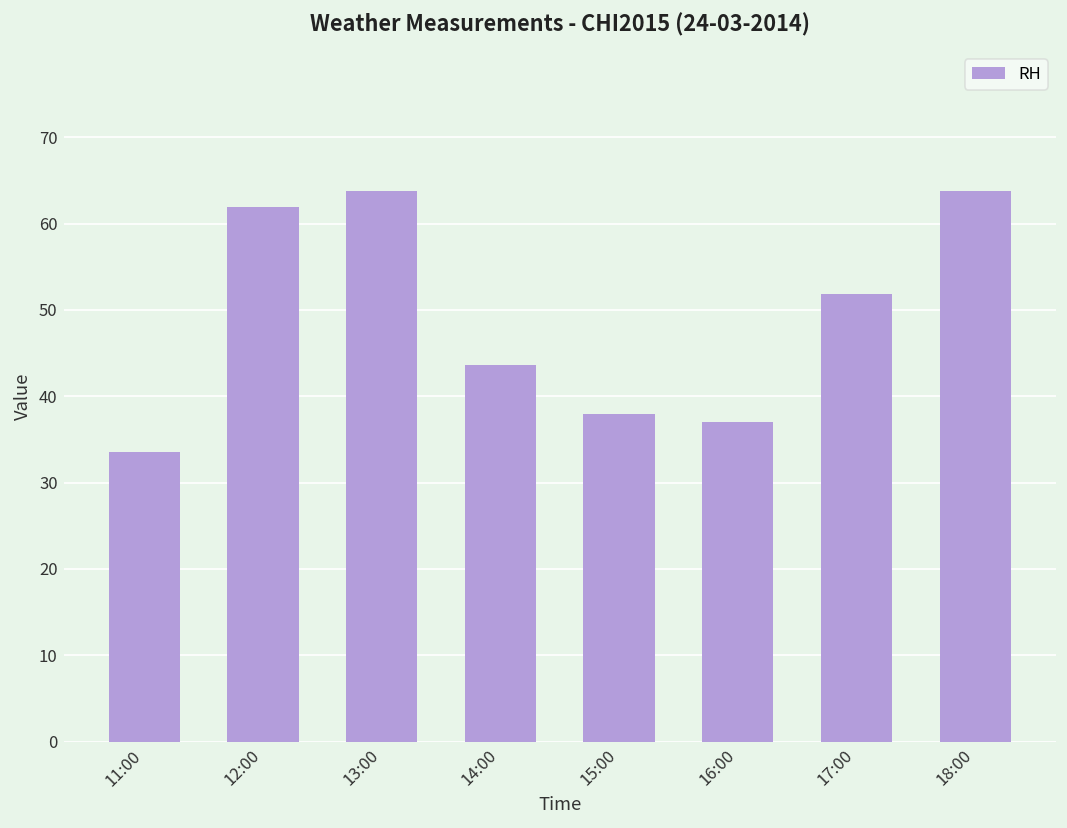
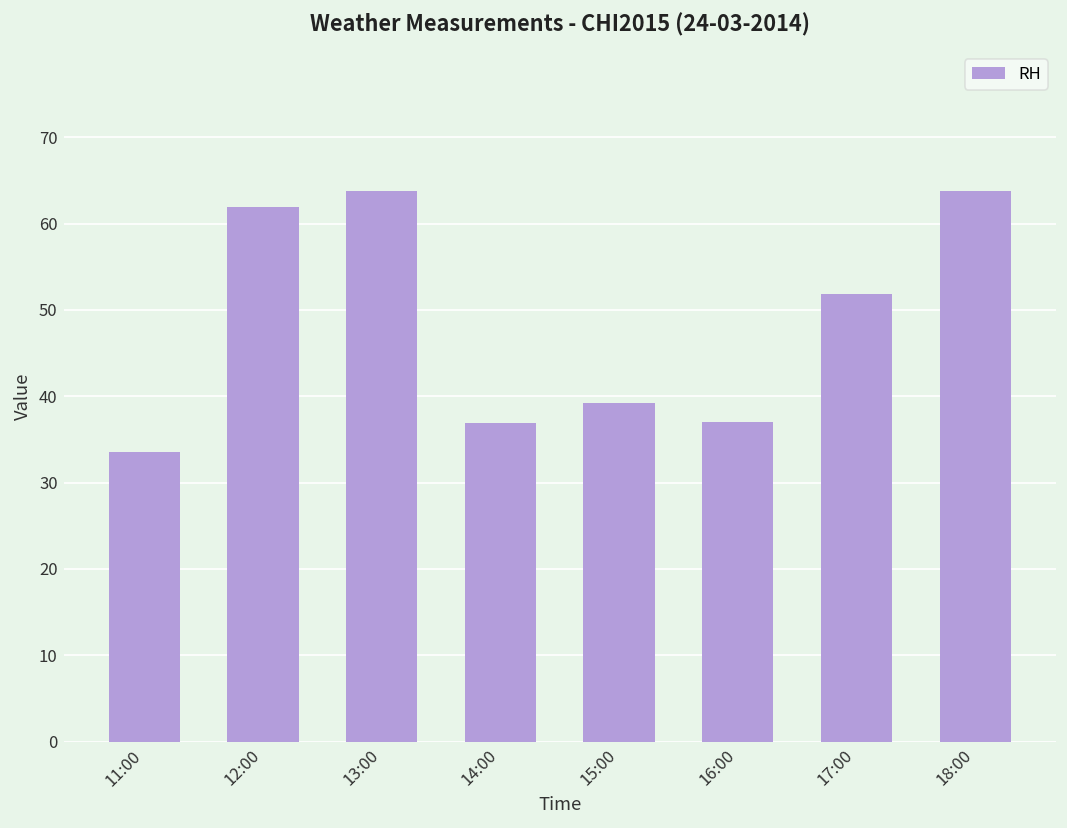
14:00: 44 -> 37
15:00: 38 -> 39
